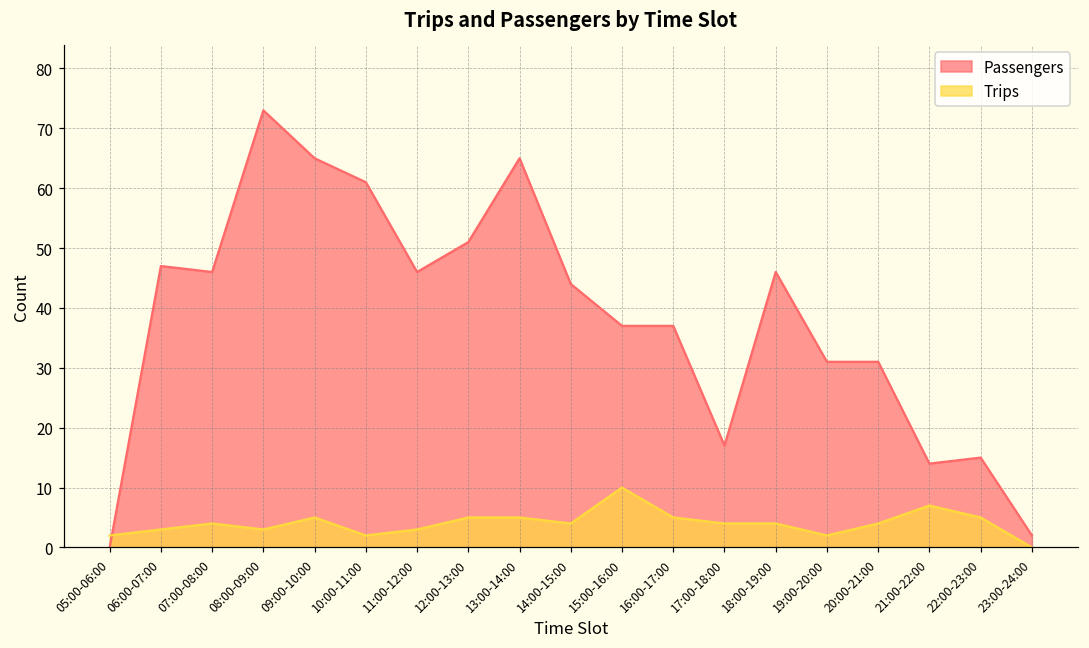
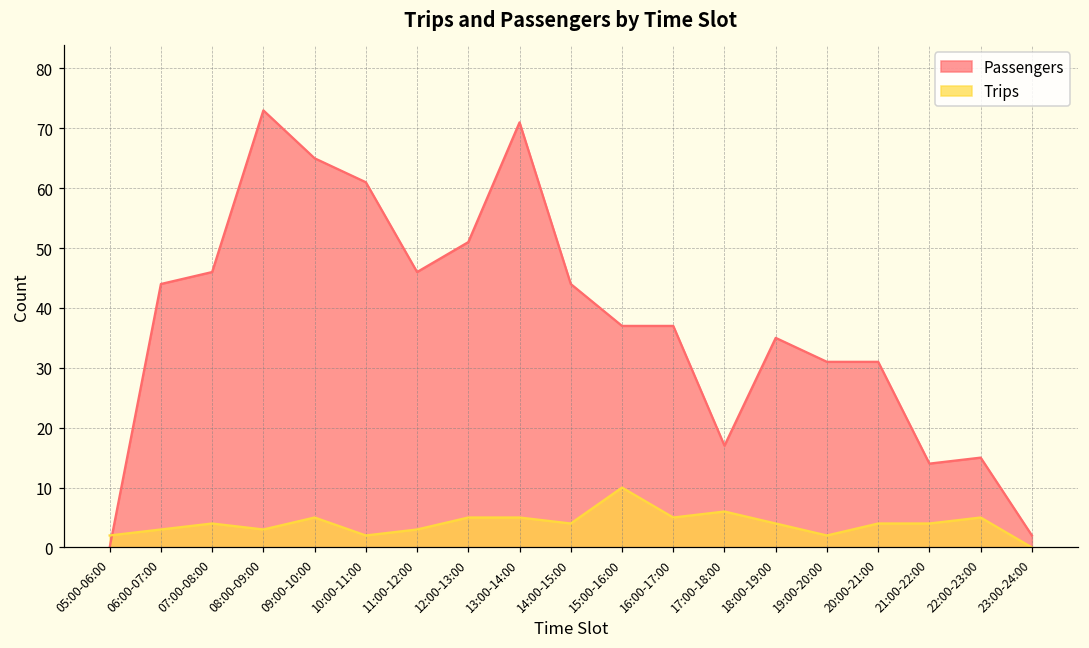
Passengers, 06:00-07:00: 47 -> 44
Passengers, 13:00-14:00: 65 -> 71
Trips, 17:00-18:00: 4 -> 6
Passengers, 18:00-19:00: 46 -> 35
Trips, 21:00-22:00: 7 -> 4
